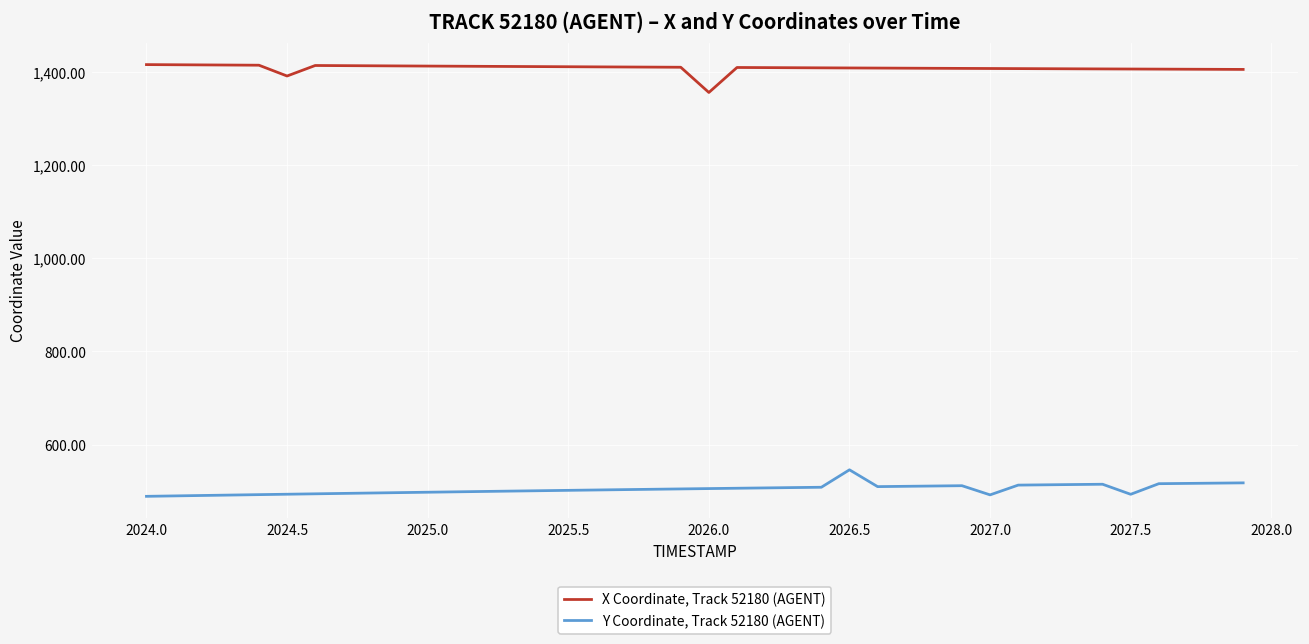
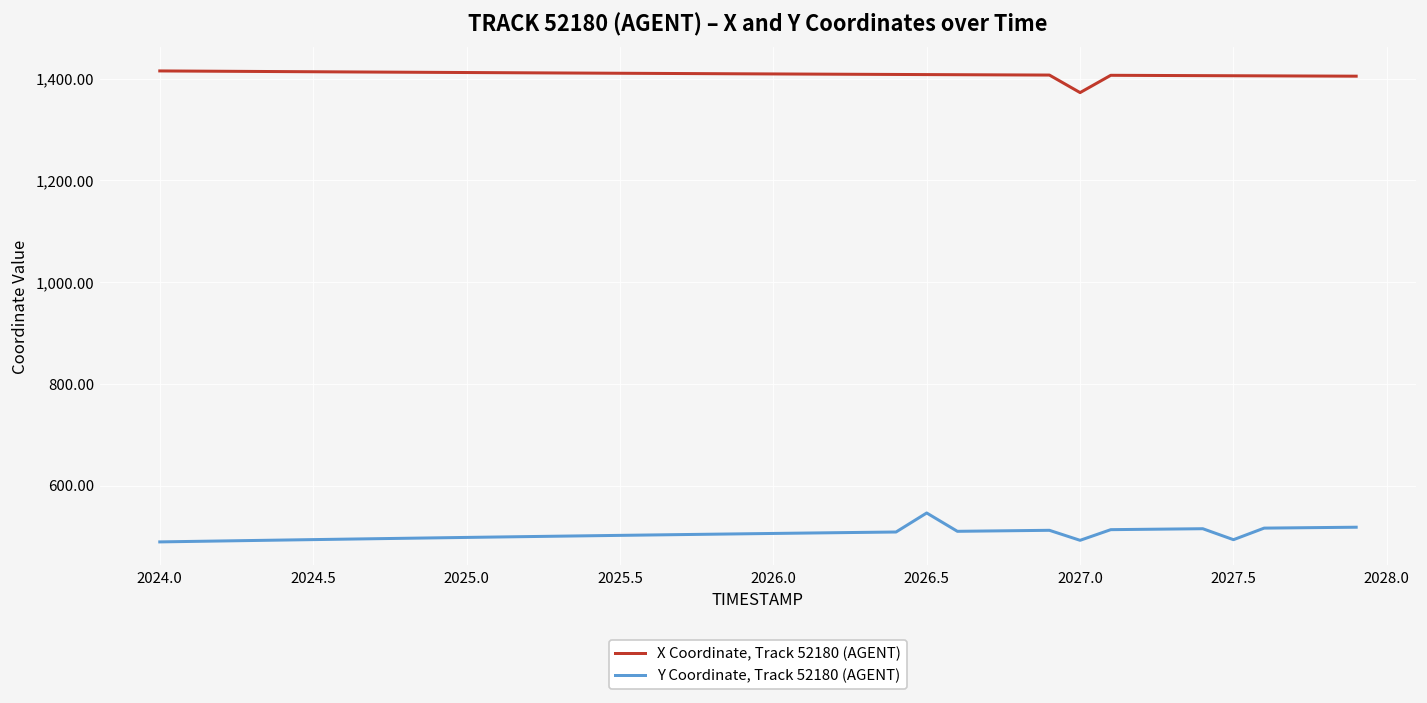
X Coordinate, Track 52180 (AGENT), 2024.5: 1,390 -> 1,410
X Coordinate, Track 52180 (AGENT), 2026.0: 1,360 -> 1,410
X Coordinate, Track 52180 (AGENT), 2027.0: 1,410 -> 1,370
